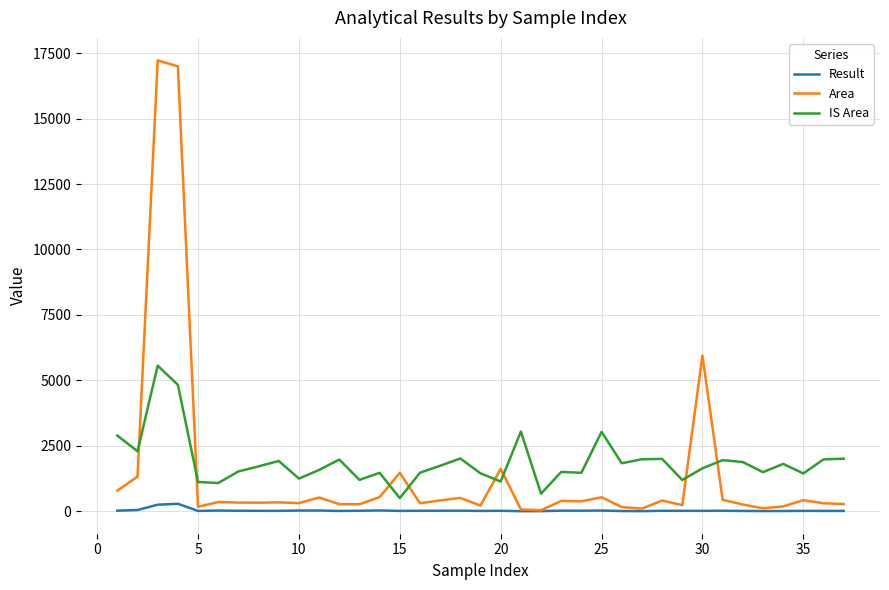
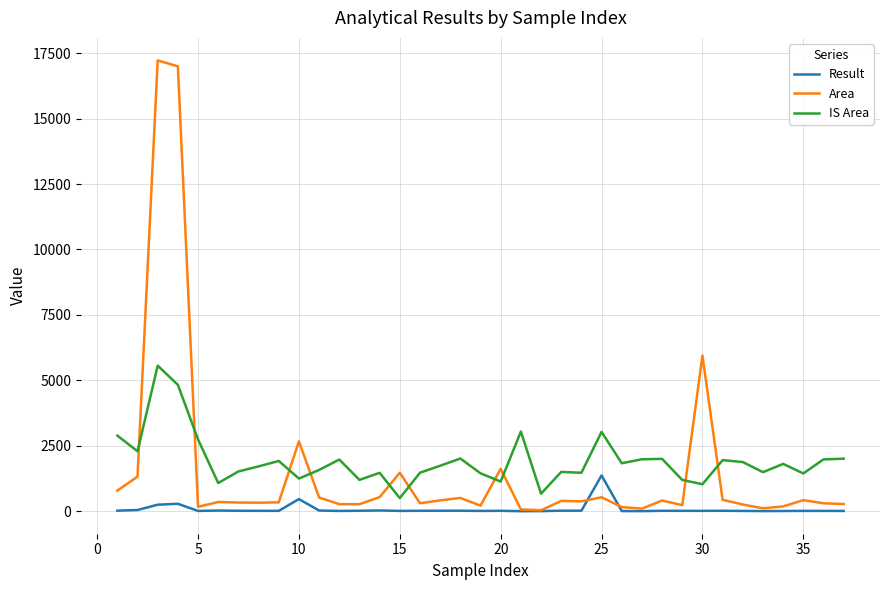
IS Area, 5: 1100 -> 2700
Result, 10: 0 -> 500
Area, 10: 300 -> 2700
Result, 25: 0 -> 1400
IS Area, 30: 1600 -> 1000
